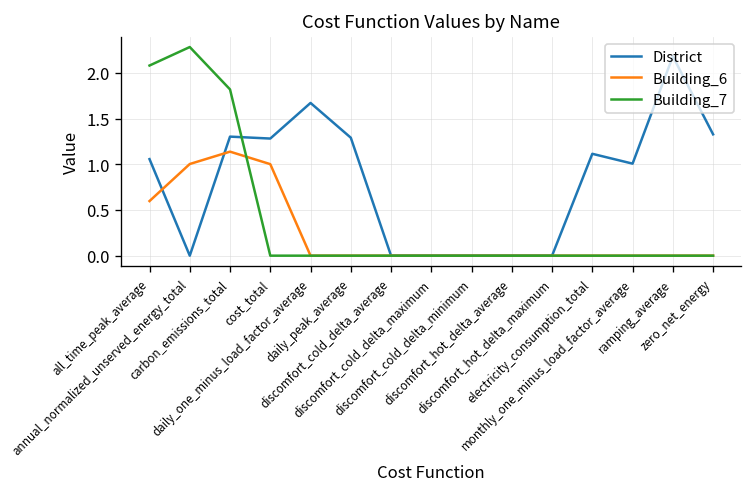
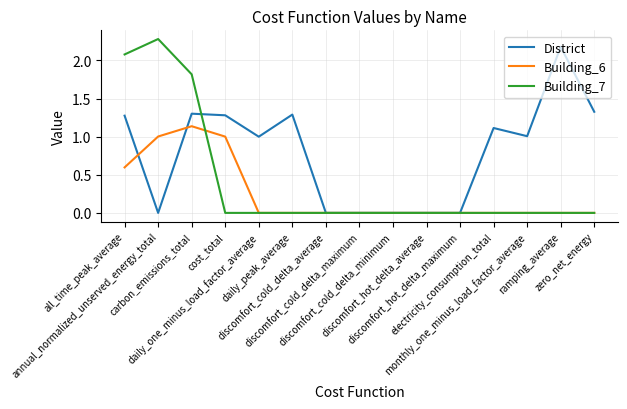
District, all_time_peak_average: 1.1 -> 1.3
District, daily_one_minus_load_factor_average: 1.7 -> 1.0
